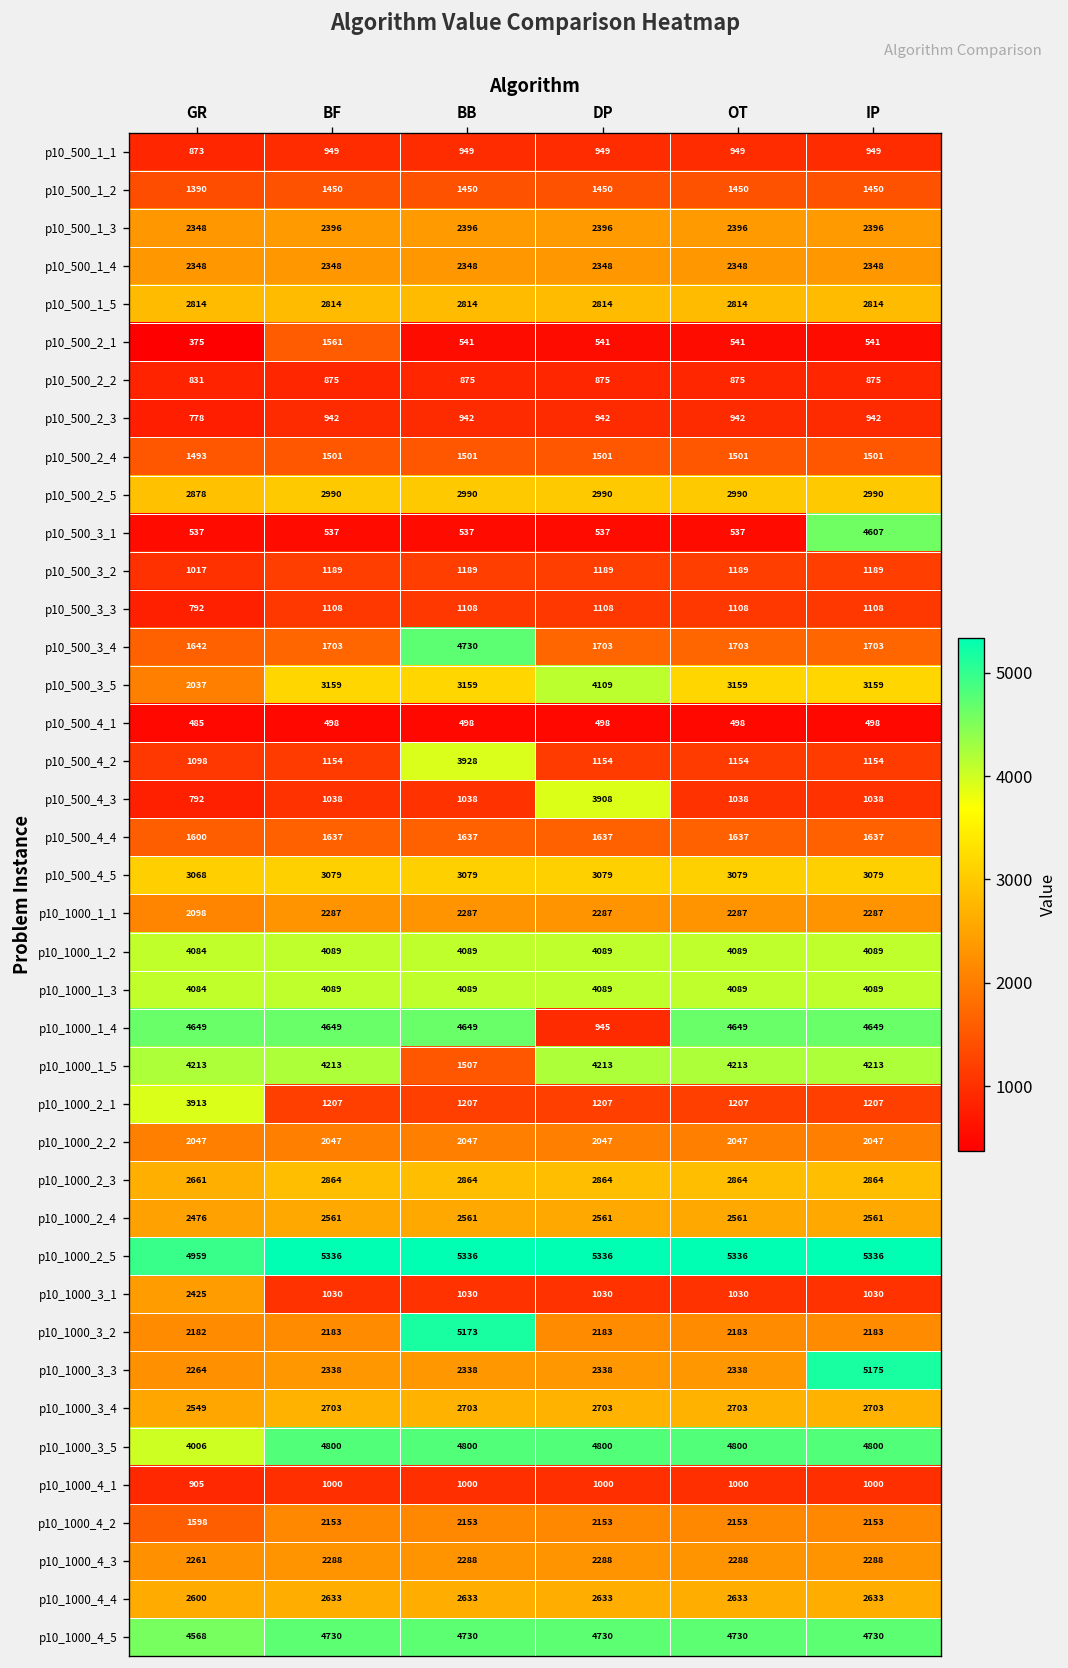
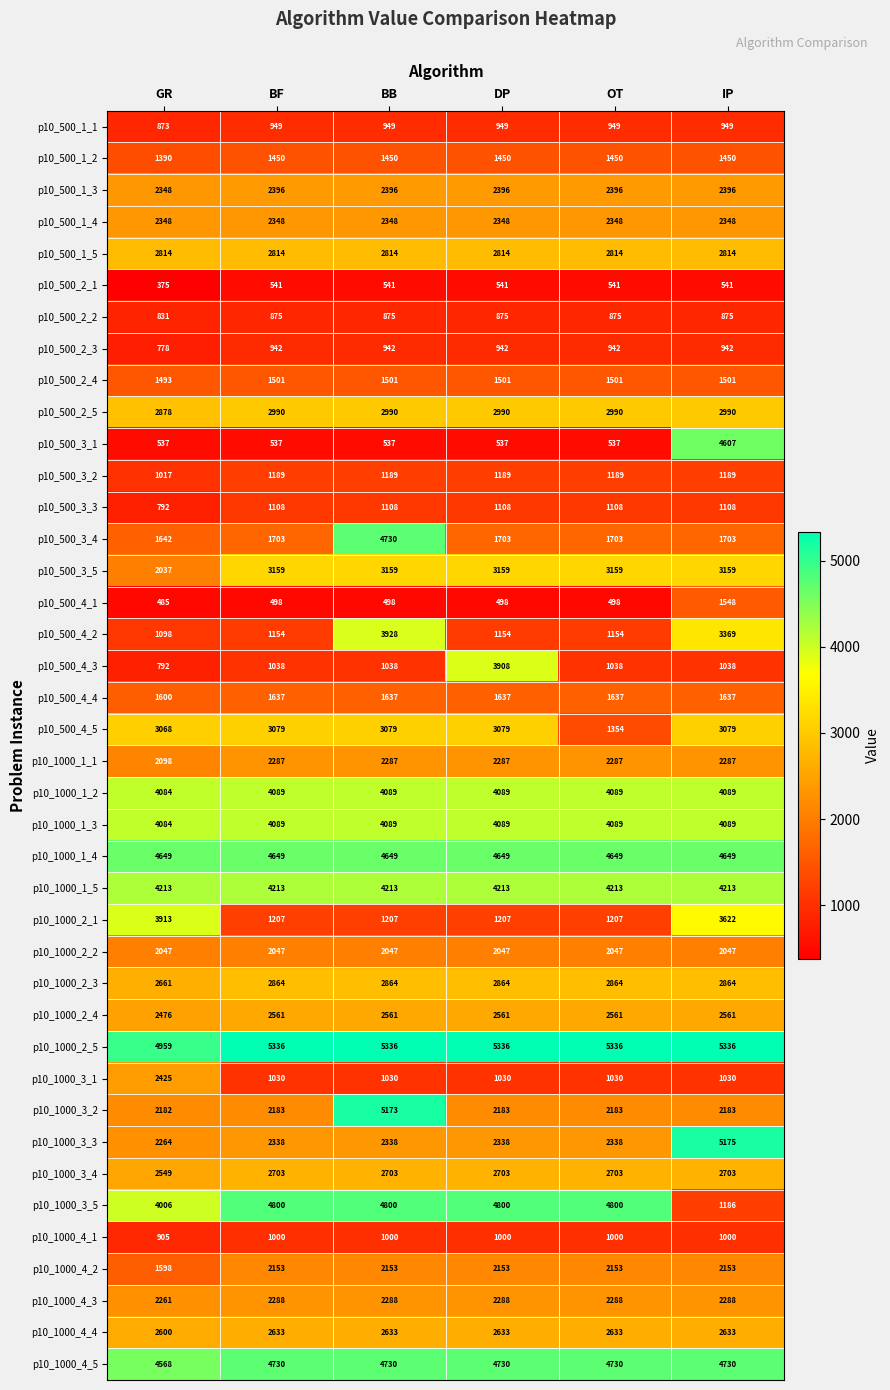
p10_500_2_1, BF: 1561 -> 541
p10_500_3_5, DP: 4109 -> 3159
p10_500_4_1, IP: 498 -> 1548
p10_500_4_2, IP: 1154 -> 3369
p10_500_4_5, OT: 3079 -> 1354
p10_1000_1_4, DP: 945 -> 4649
p10_1000_1_5, BB: 1507 -> 4213
p10_1000_2_1, IP: 1207 -> 3622
p10_1000_3_5, IP: 4800 -> 1186
